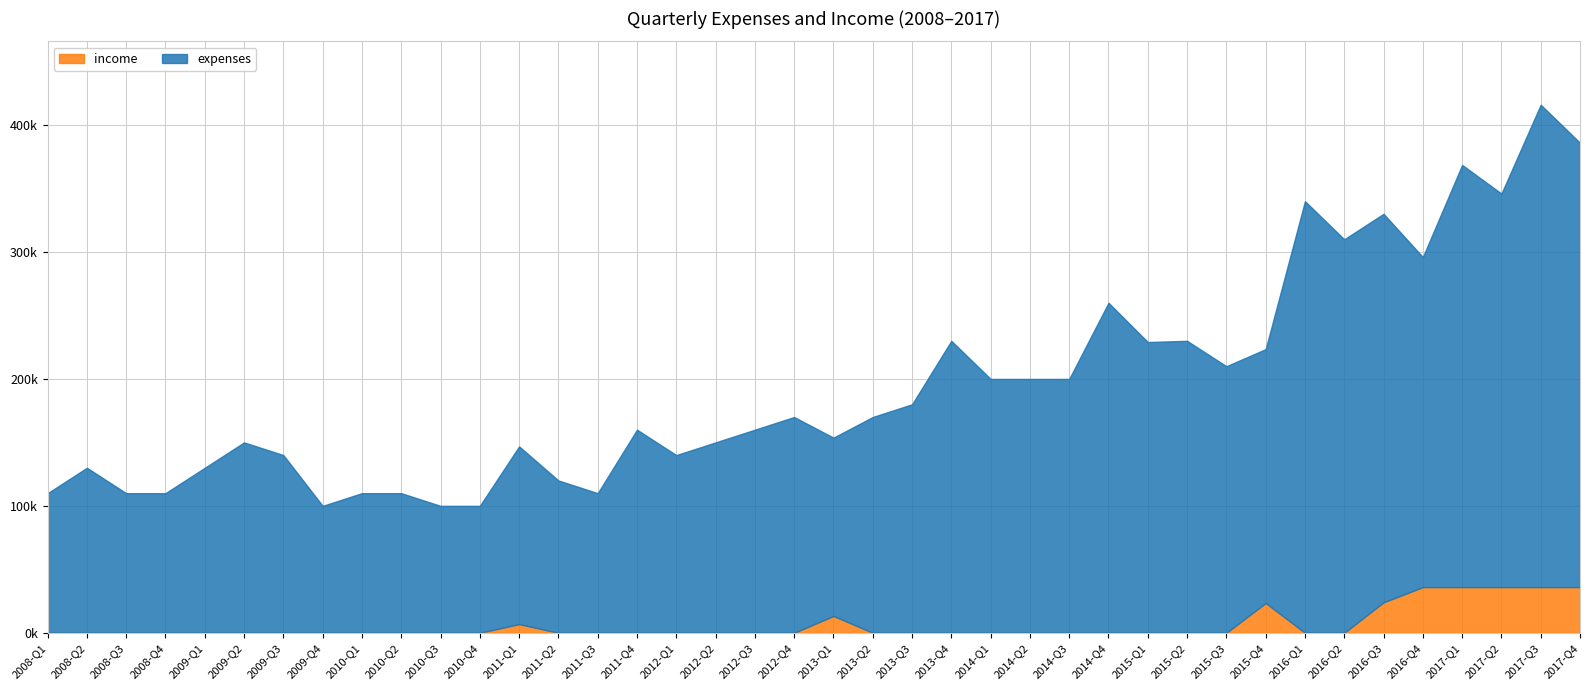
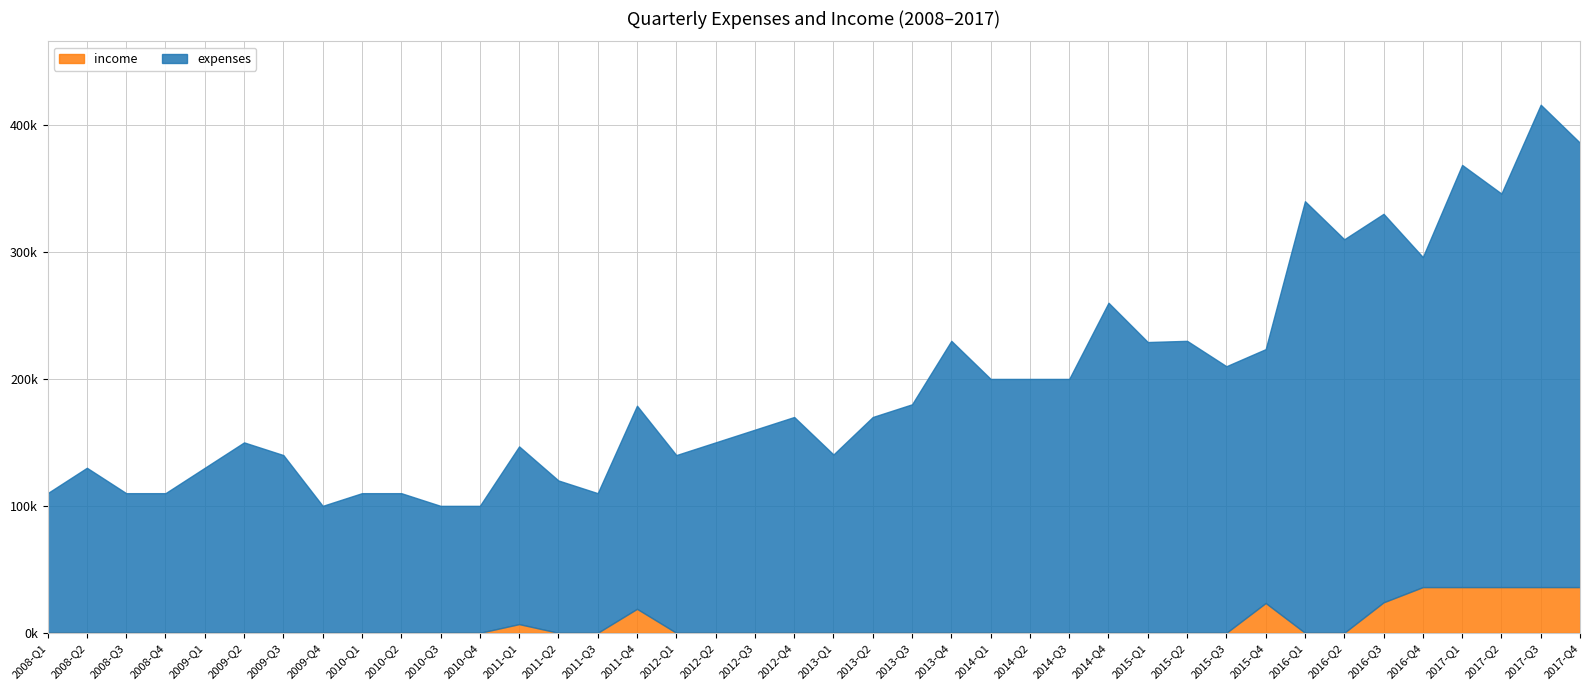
income, 2011-Q4: 0 -> 19000
income, 2013-Q1: 13000 -> 0
